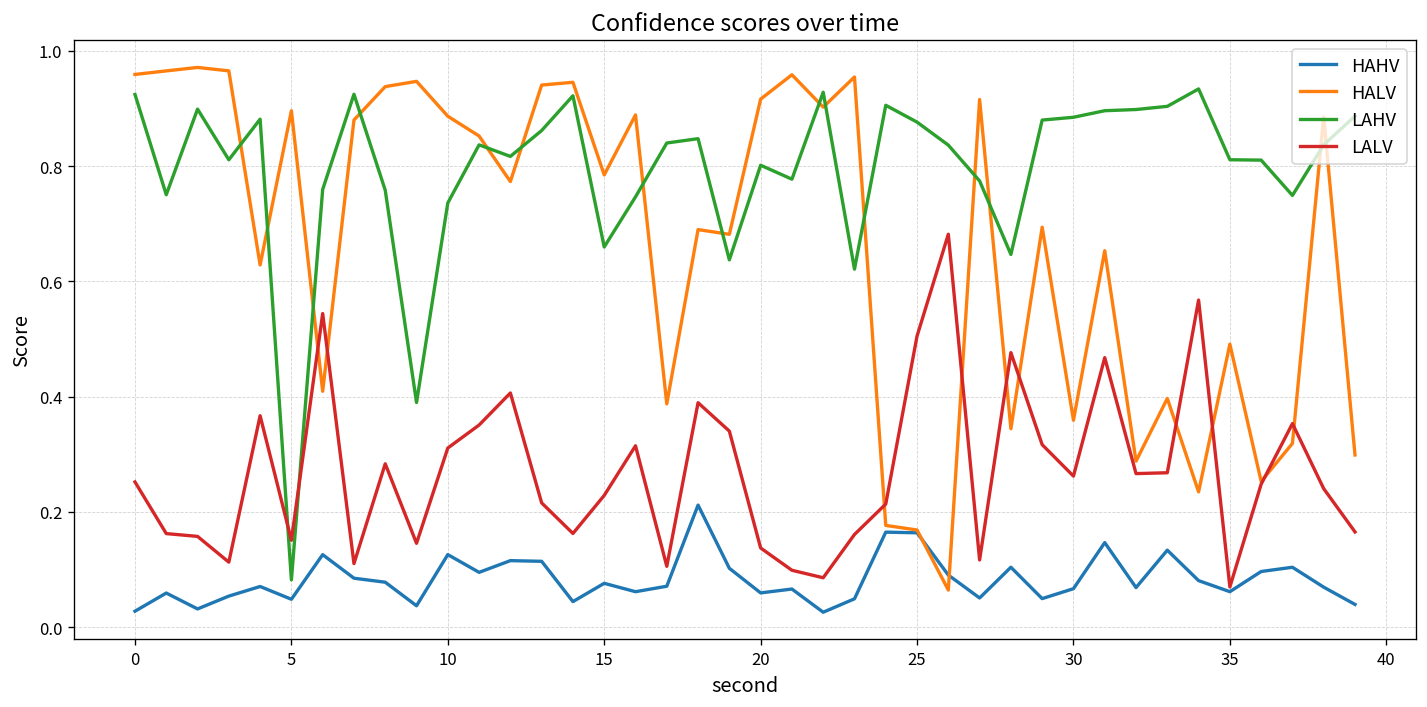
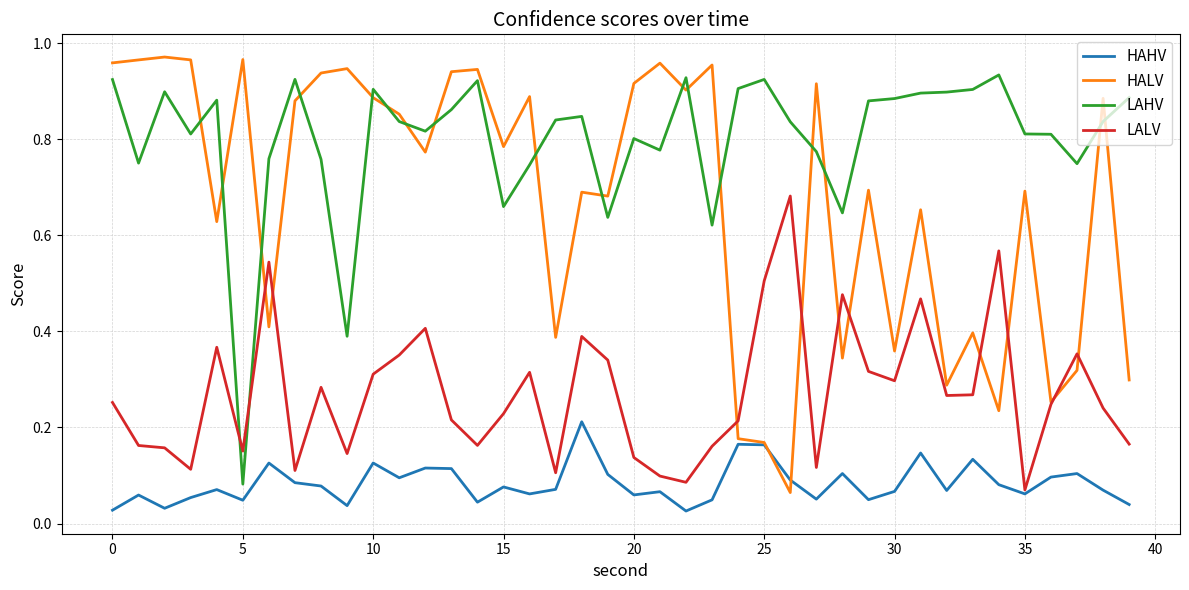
HALV, 5: 0.90 -> 0.97
LAHV, 10: 0.74 -> 0.90
LAHV, 25: 0.88 -> 0.92
LALV, 30: 0.26 -> 0.30
HALV, 35: 0.49 -> 0.69
